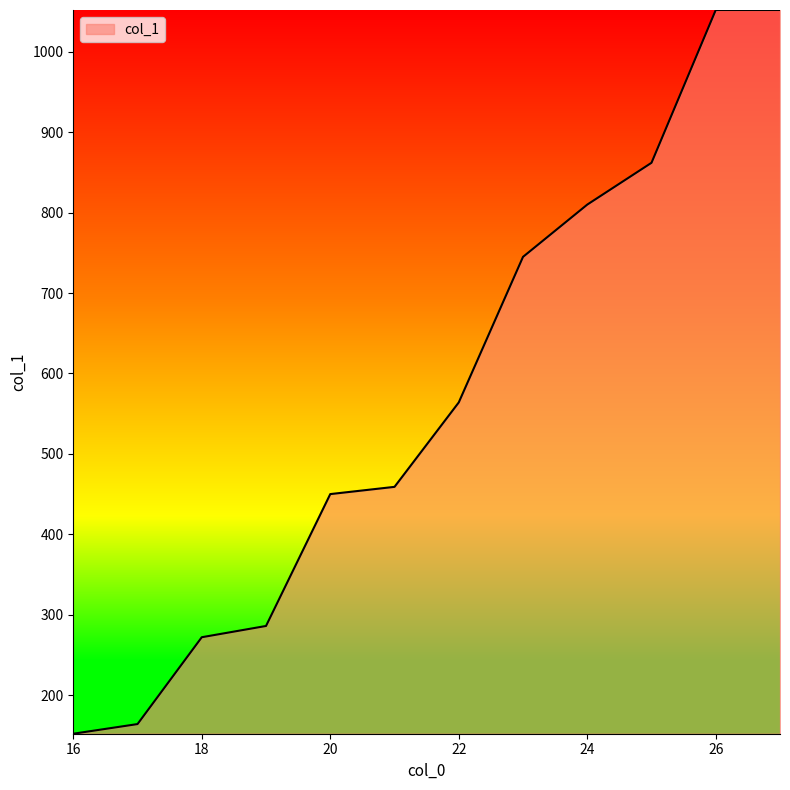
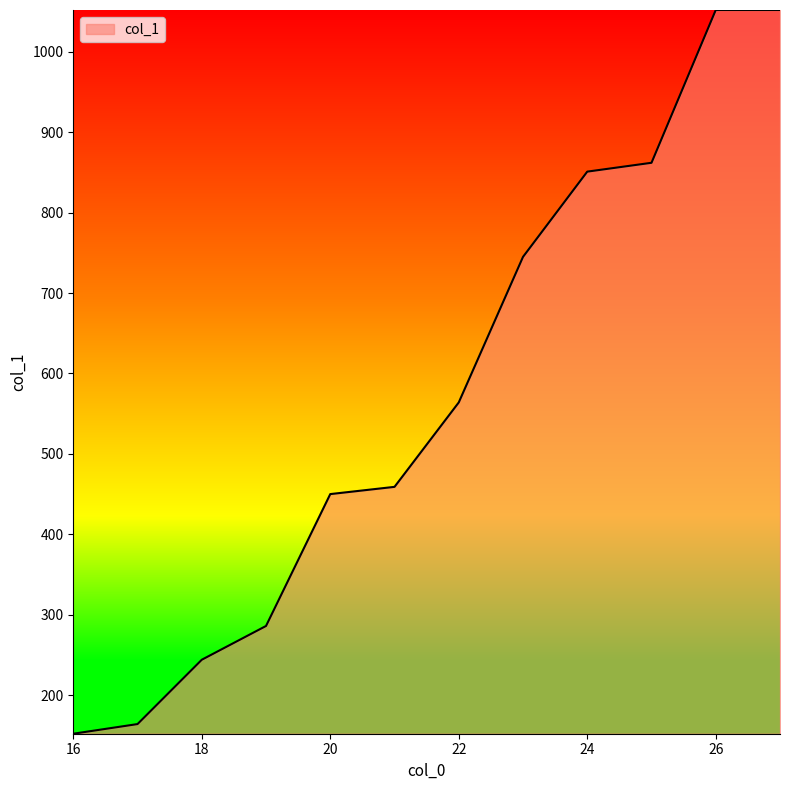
18: 270 -> 240
24: 810 -> 850
